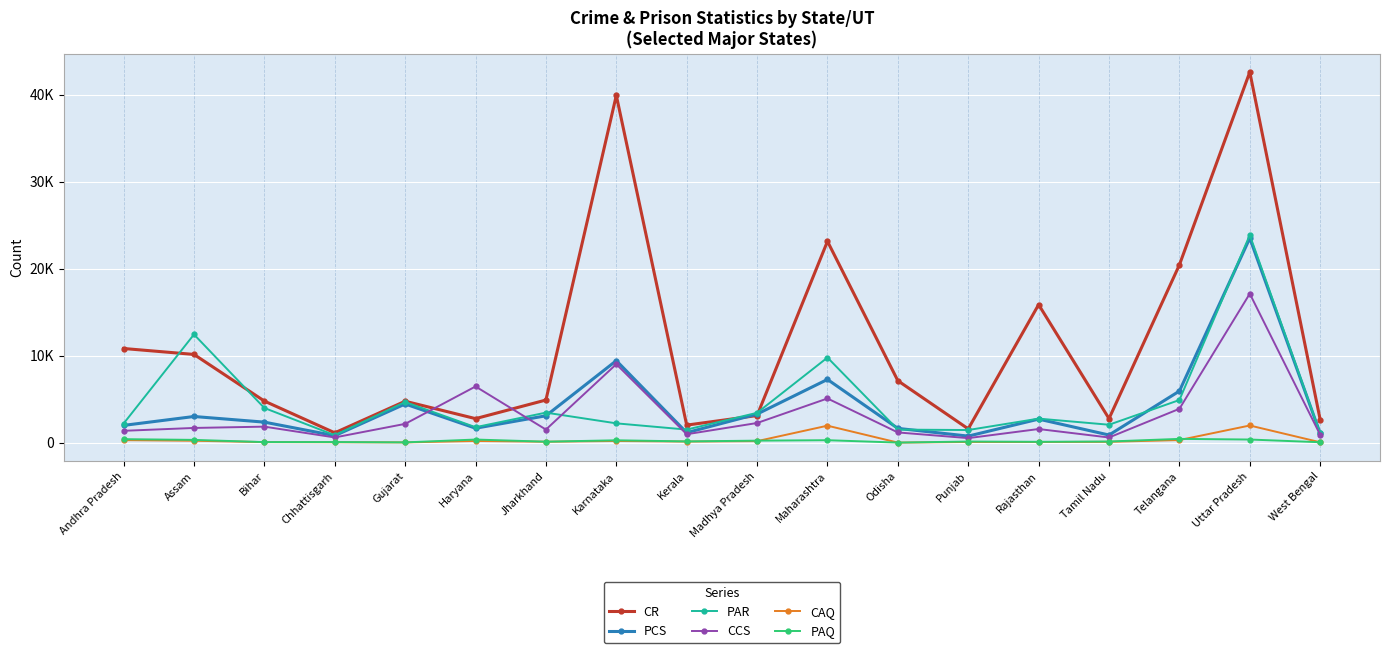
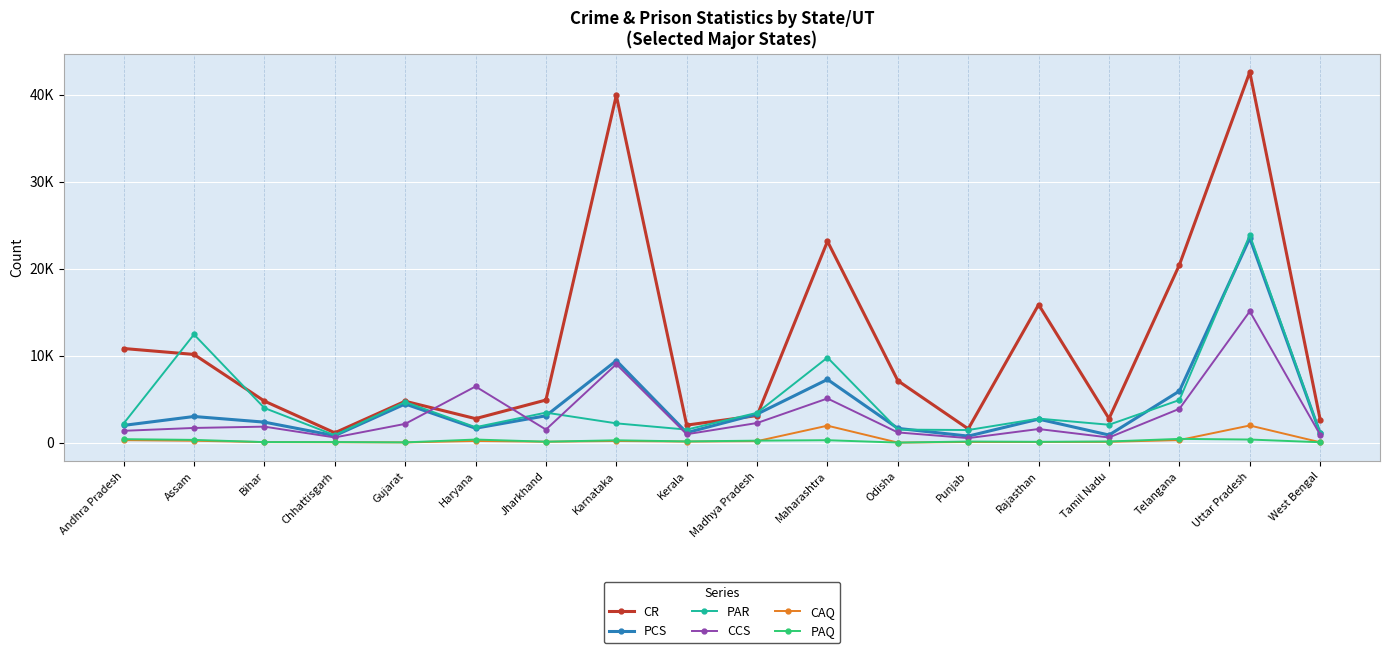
CCS, Uttar Pradesh: 17000 -> 15000
